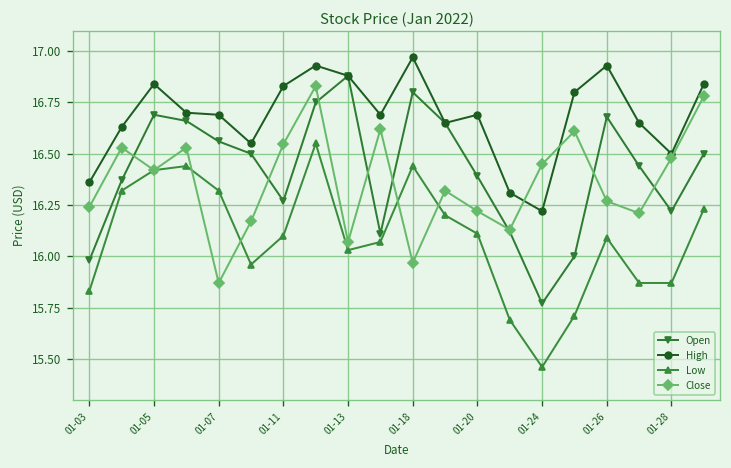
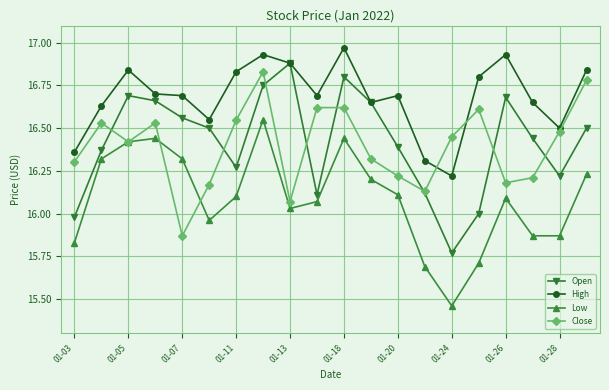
Close, 01-03: 16.24 -> 16.30
Close, 01-18: 15.97 -> 16.62
Close, 01-26: 16.27 -> 16.18
